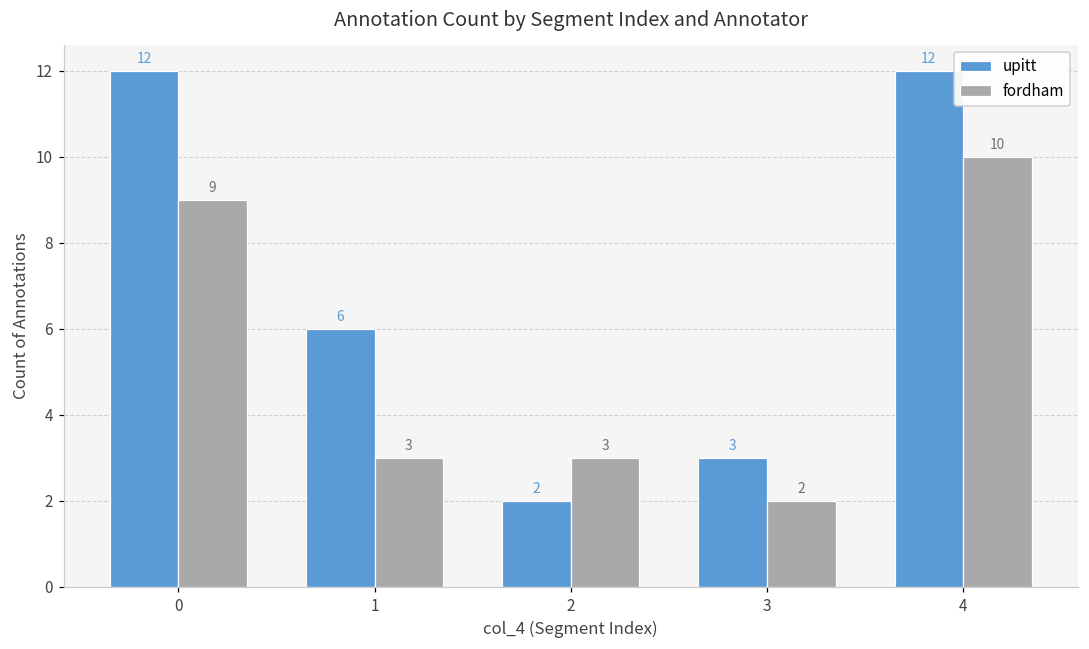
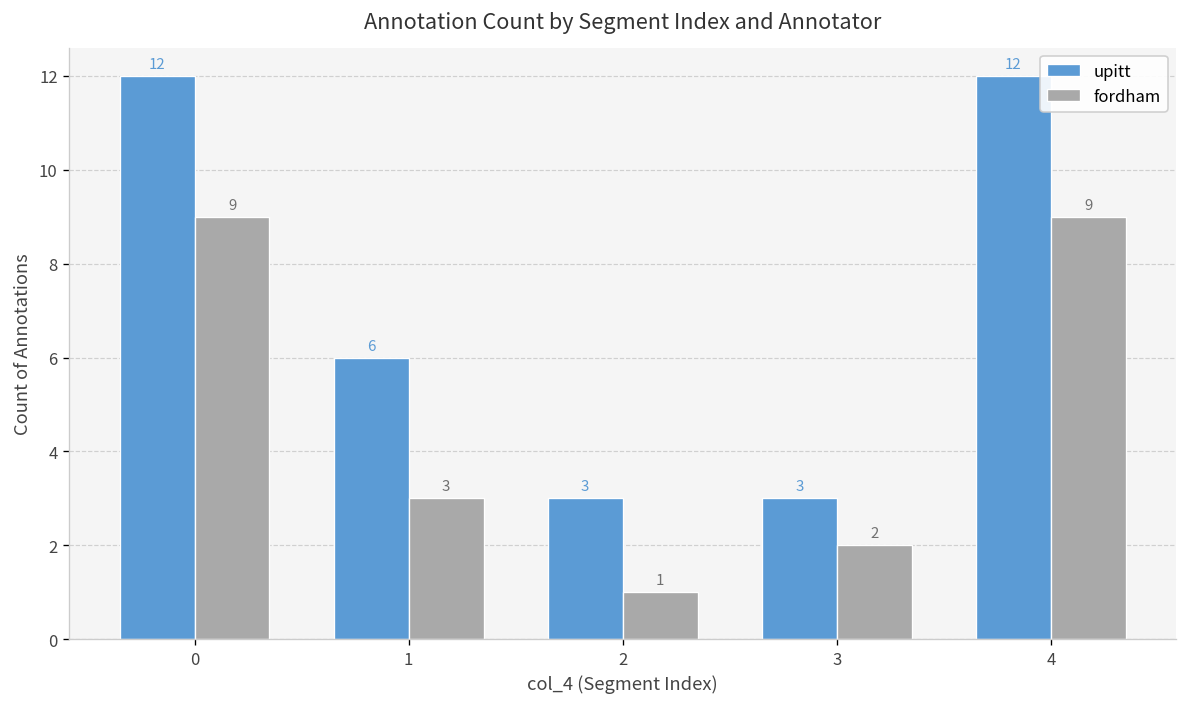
upitt, 2: 2 -> 3
fordham, 2: 3 -> 1
fordham, 4: 10 -> 9
